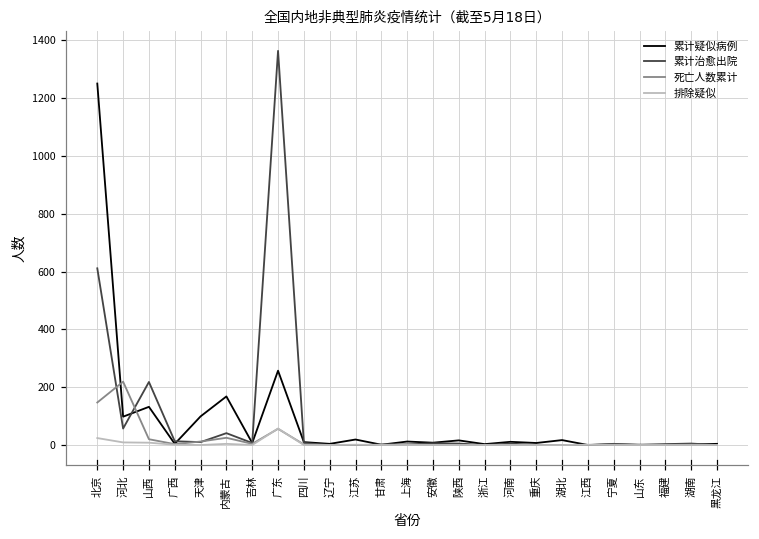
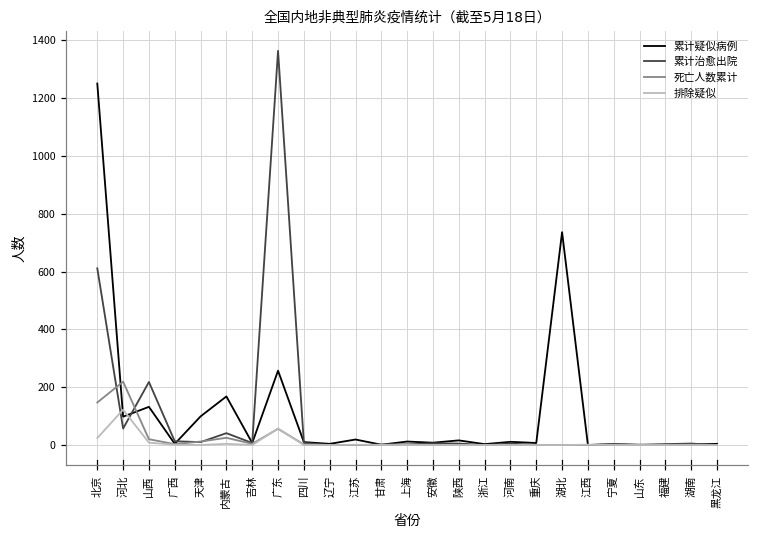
排除疑似, 河北: 10 -> 120
累计疑似病例, 湖北: 20 -> 740
